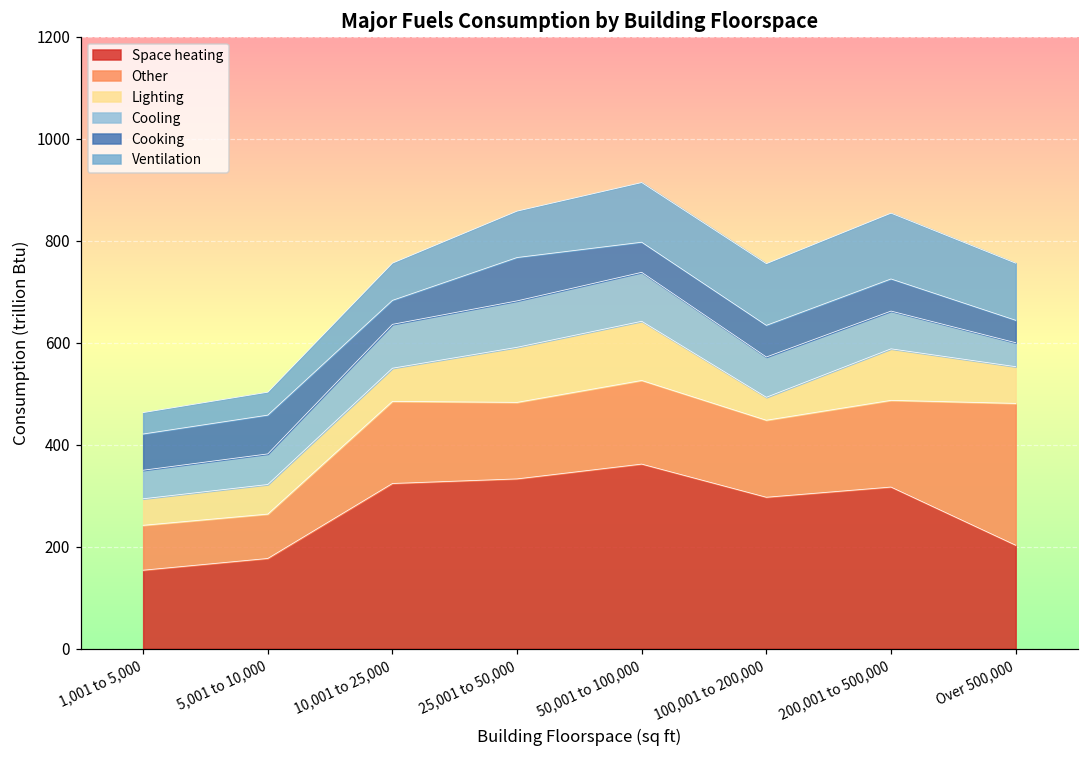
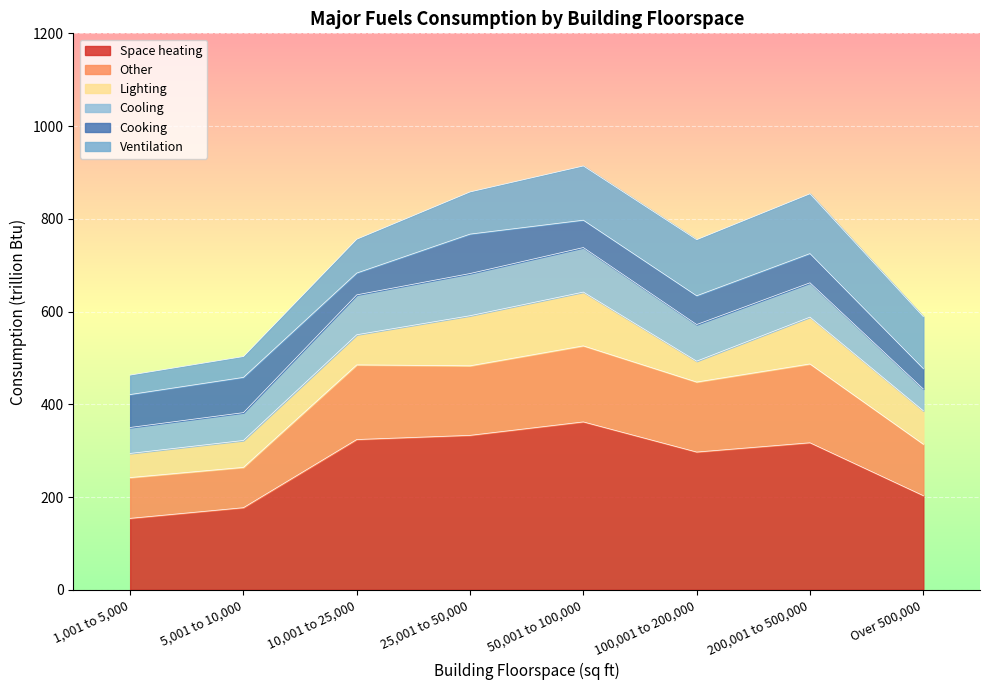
Other, Over 500,000: 280 -> 110
